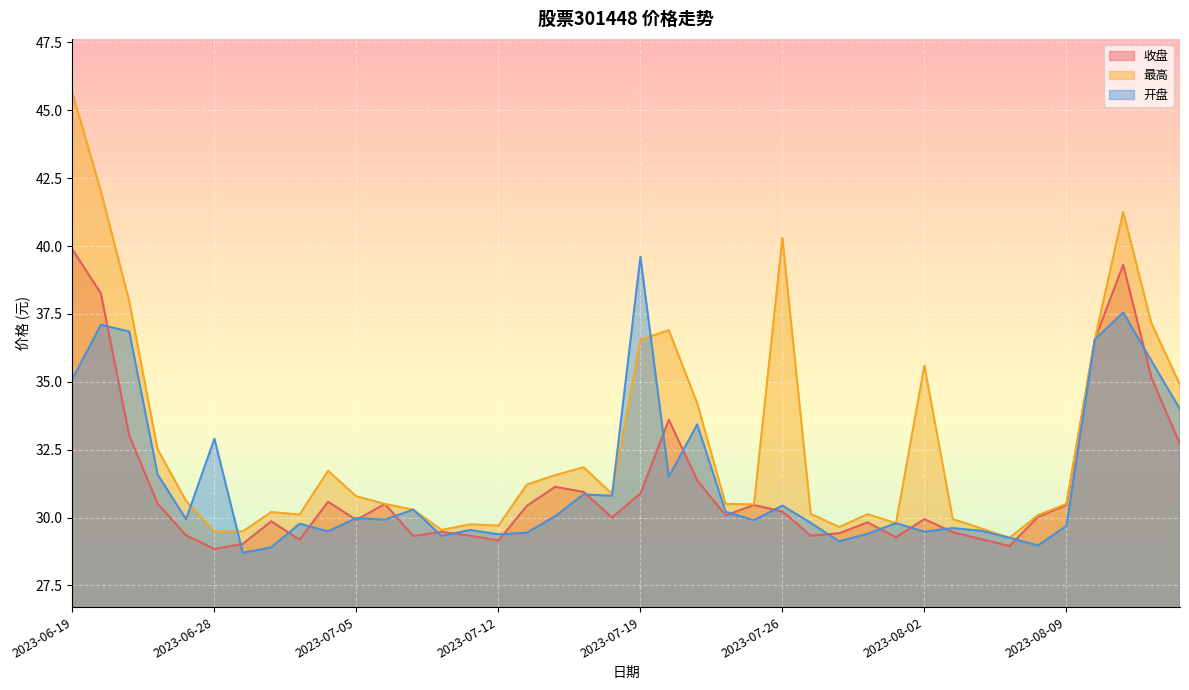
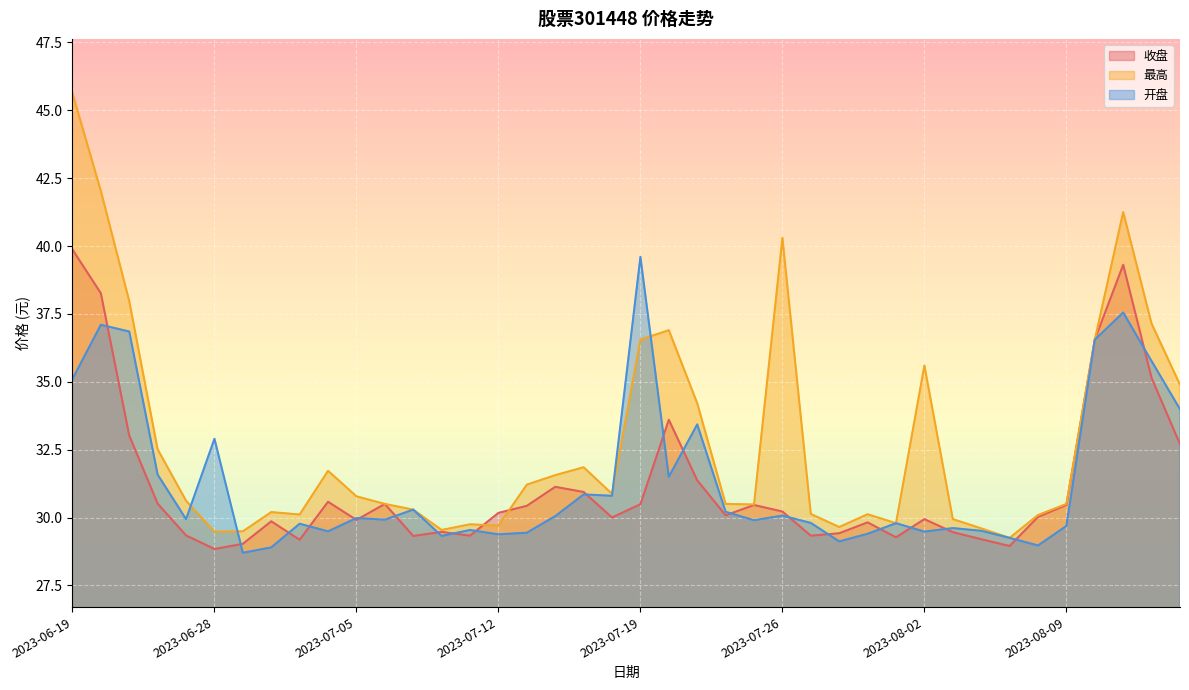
收盘, 2023-07-12: 29.2 -> 30.2
收盘, 2023-07-19: 30.9 -> 30.5
开盘, 2023-07-26: 30.4 -> 30.1
